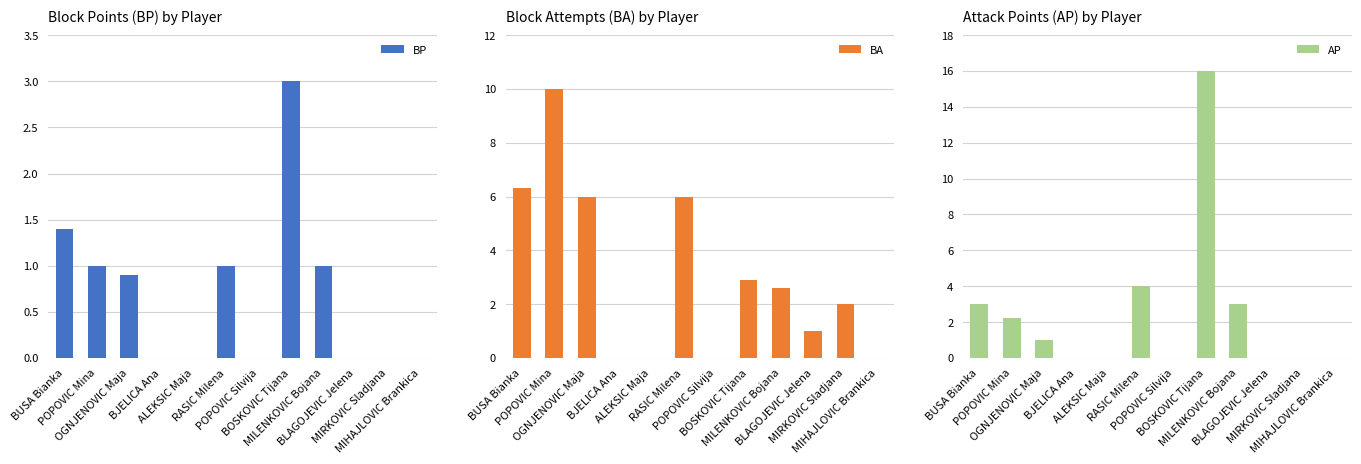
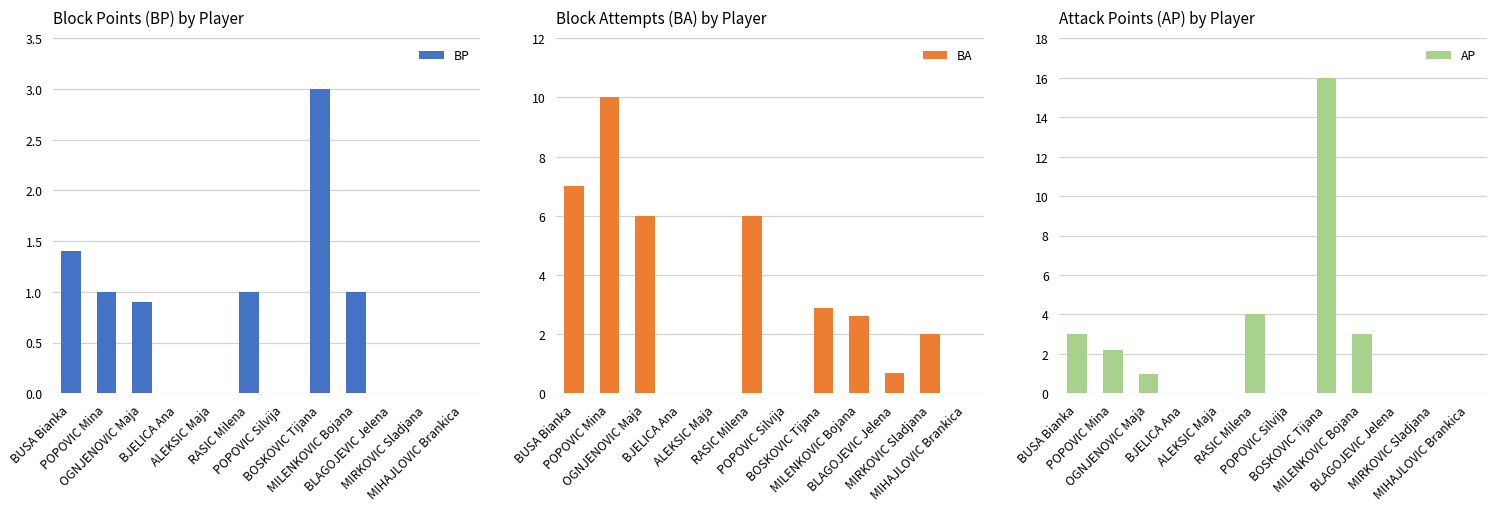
Block Attempts (BA) by Player, BUSA Bianka: 6.3 -> 7.0
Block Attempts (BA) by Player, BLAGOJEVIC Jelena: 1.0 -> 0.7
